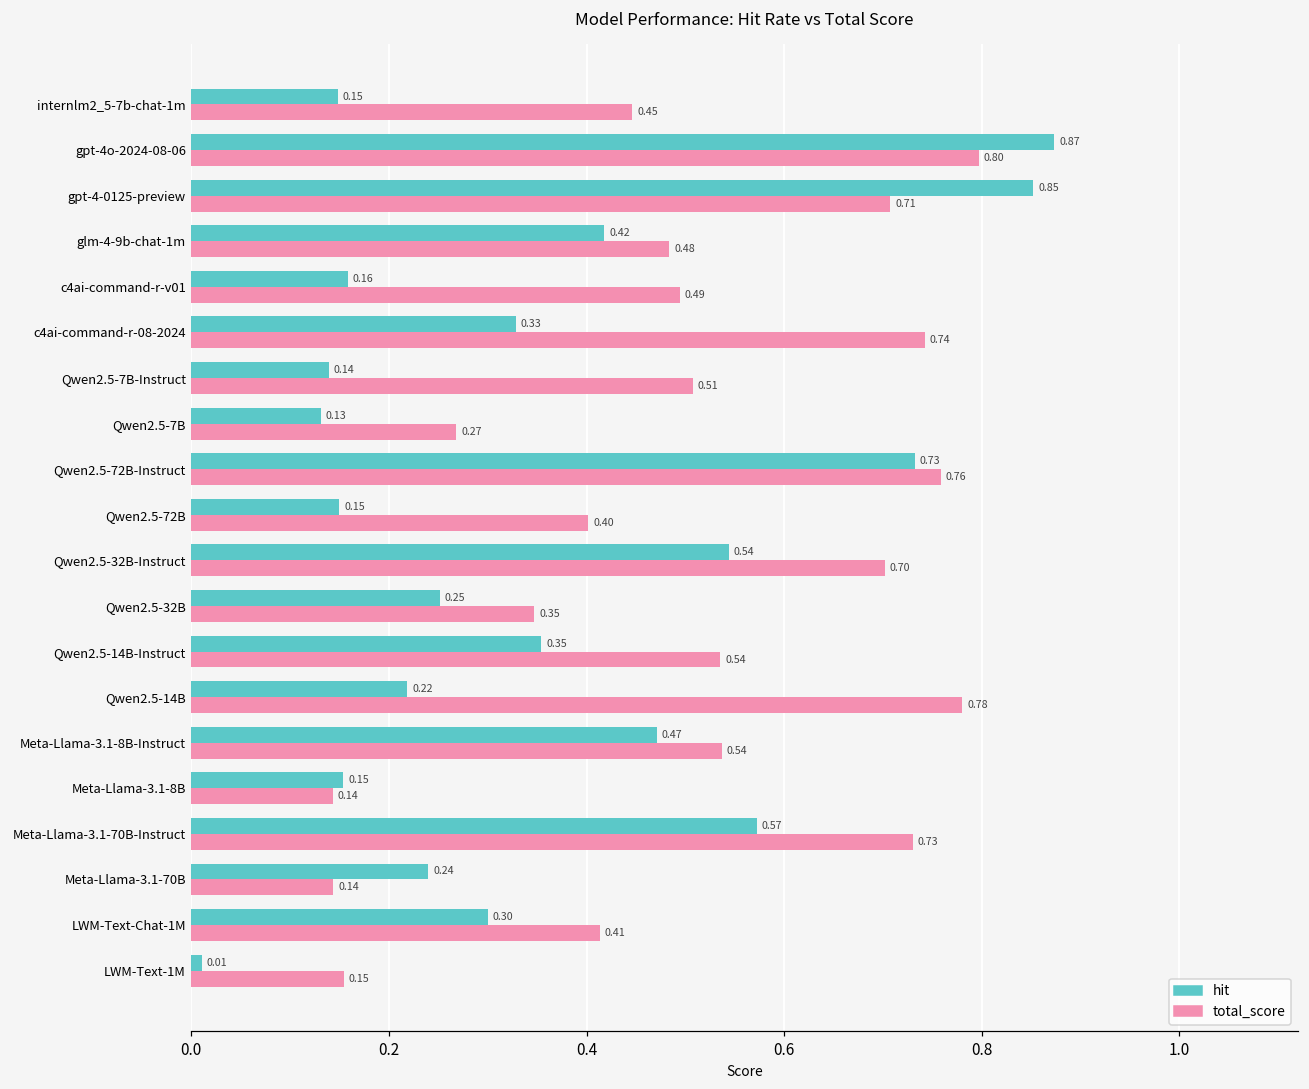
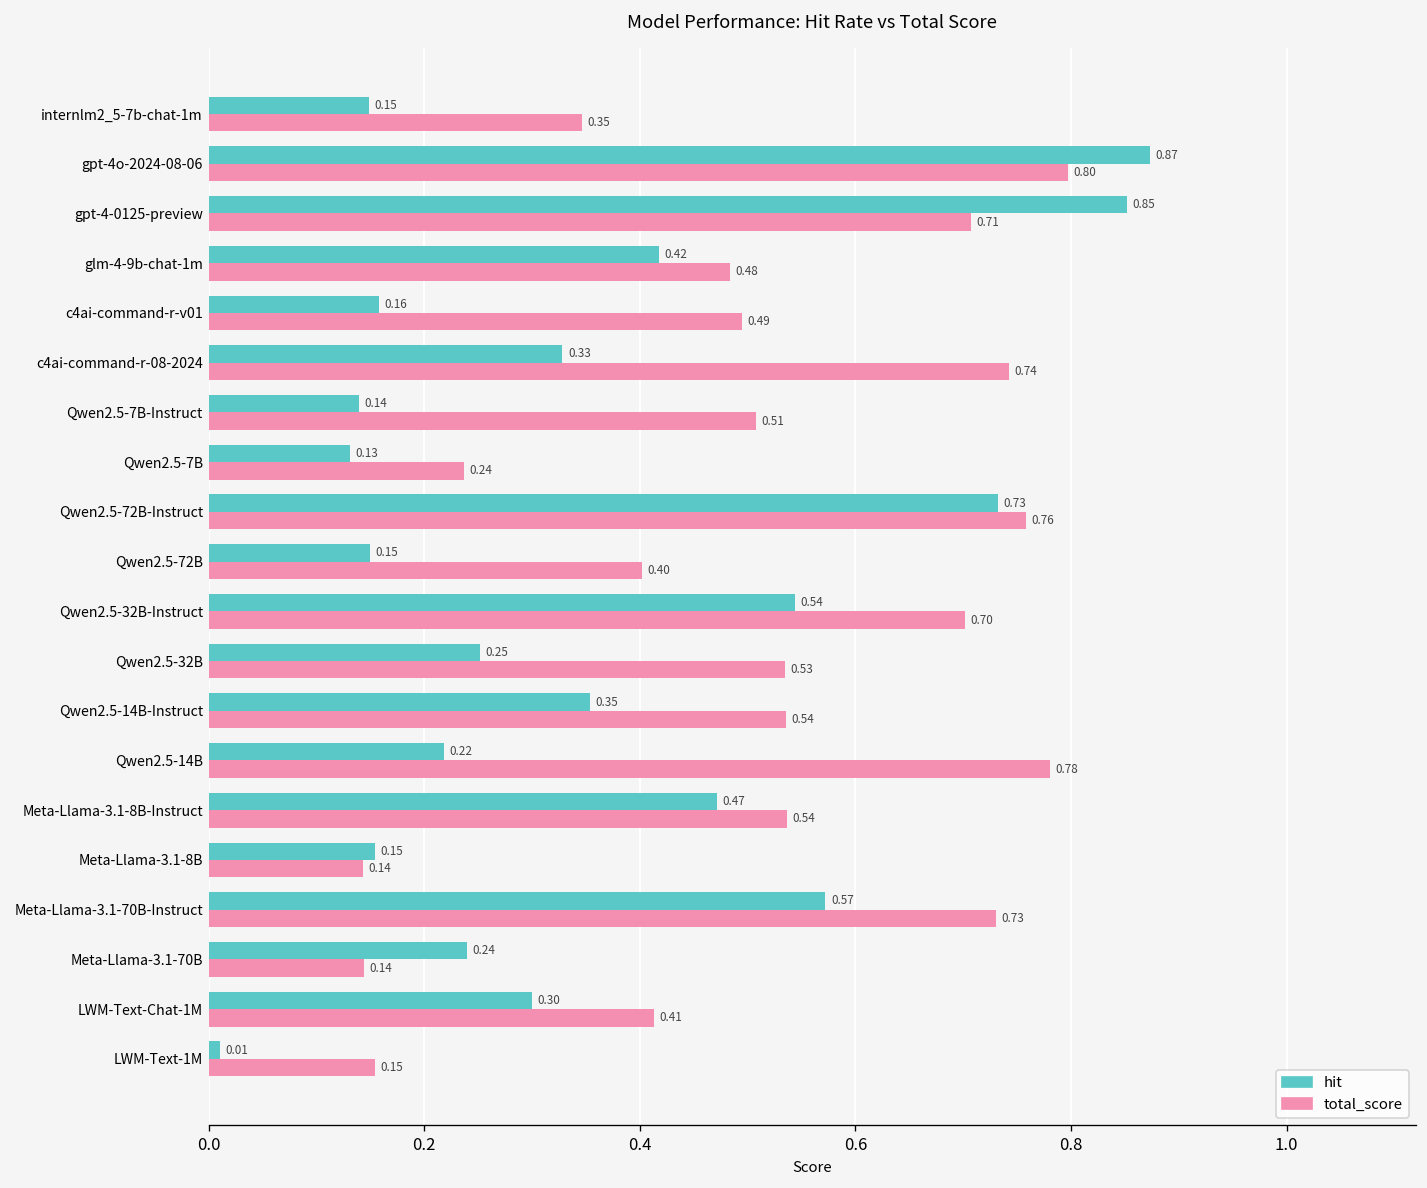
total_score, internlm2_5-7b-chat-1m: 0.45 -> 0.35
total_score, Qwen2.5-7B: 0.27 -> 0.24
total_score, Qwen2.5-32B: 0.35 -> 0.53
